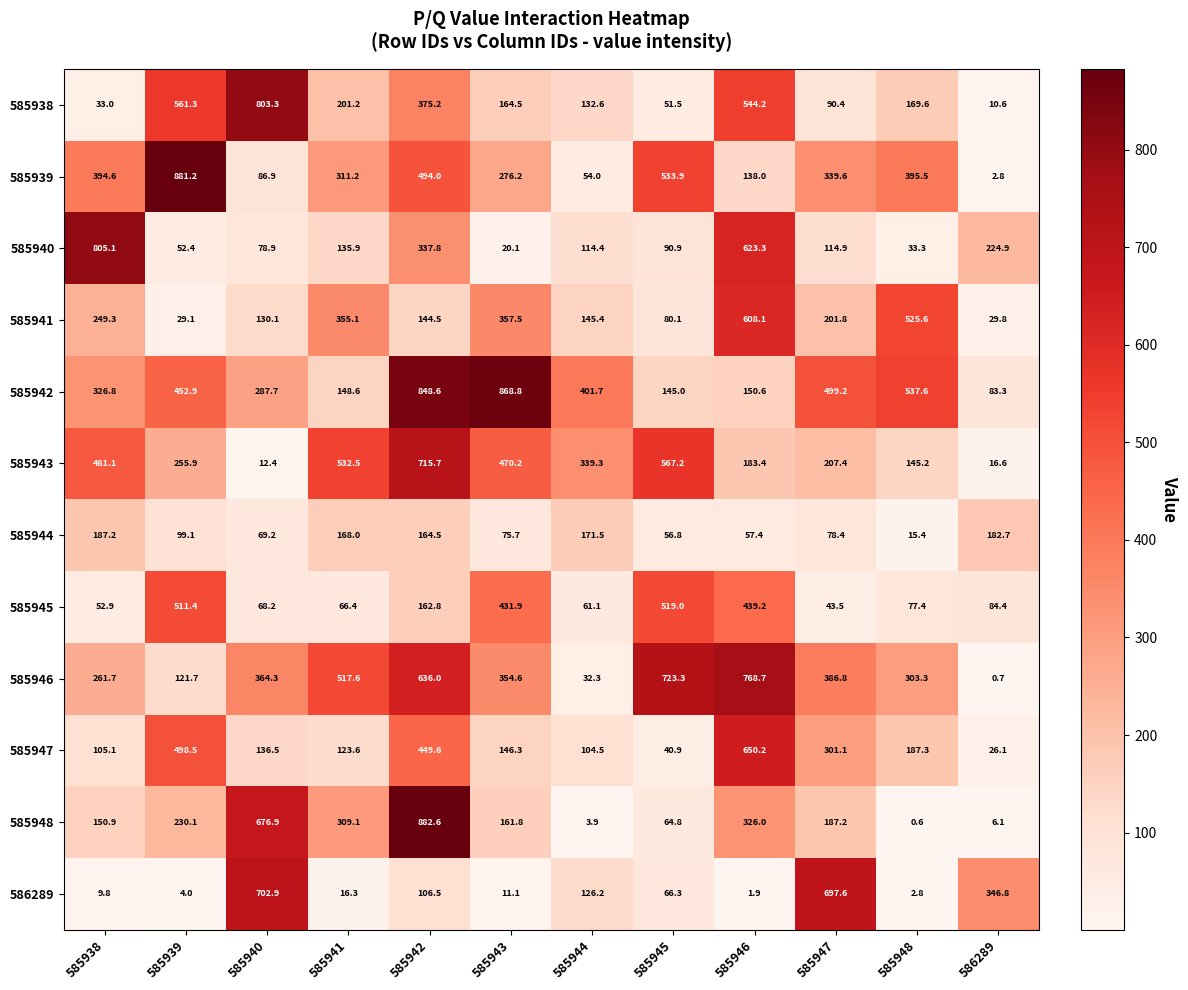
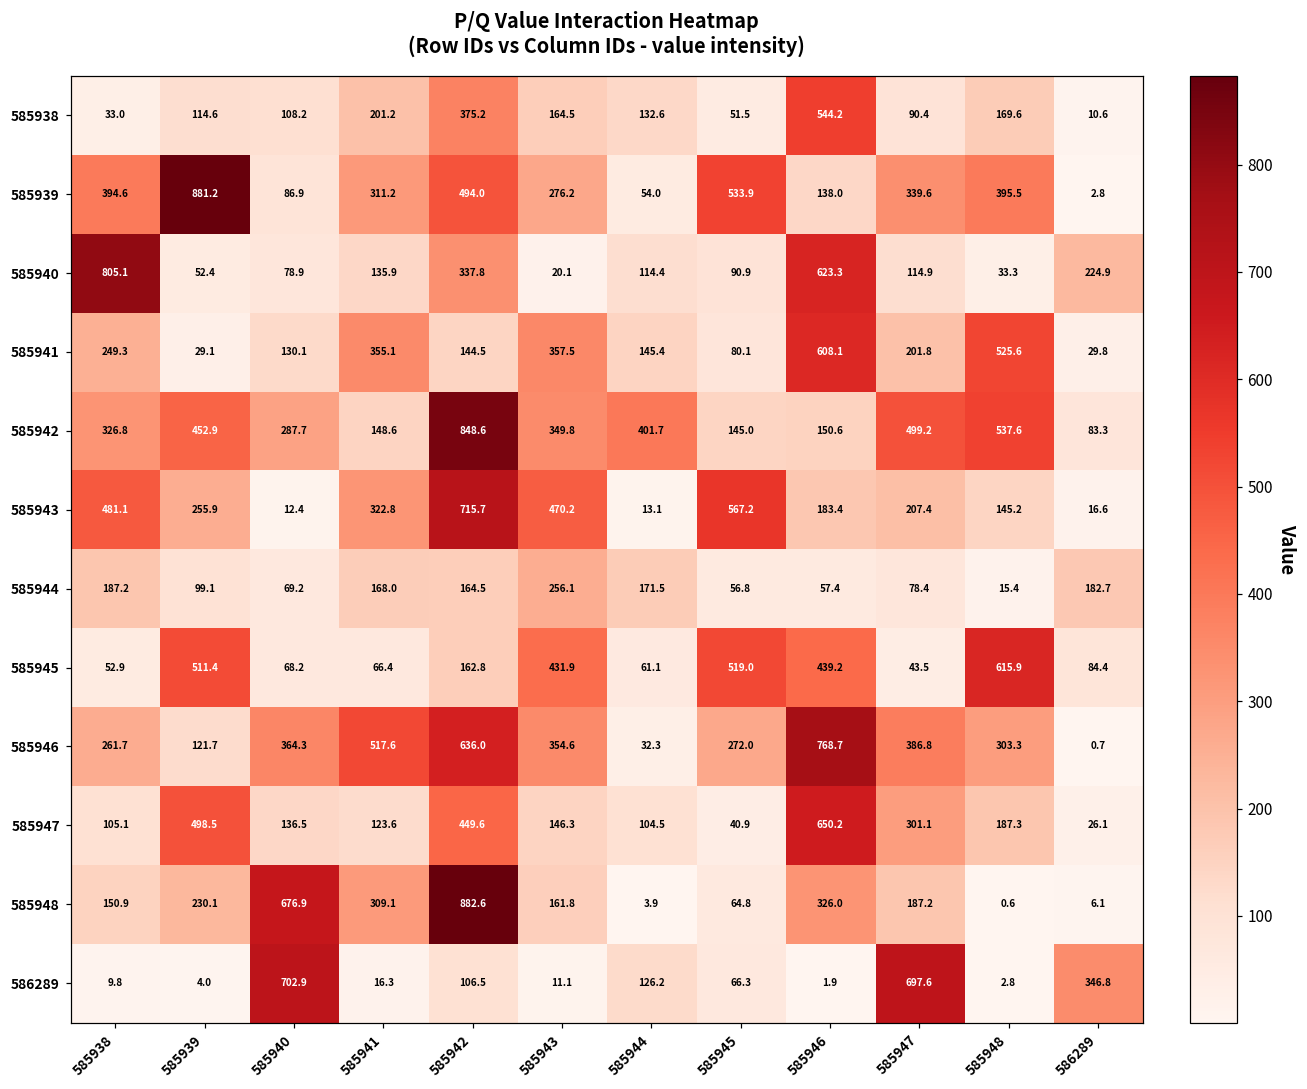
585938, 585939: 561.3 -> 114.6
585938, 585940: 803.3 -> 108.2
585942, 585943: 868.8 -> 349.8
585943, 585941: 532.5 -> 322.8
585943, 585944: 339.3 -> 13.1
585944, 585943: 75.7 -> 256.1
585945, 585948: 77.4 -> 615.9
585946, 585945: 723.3 -> 272.0
